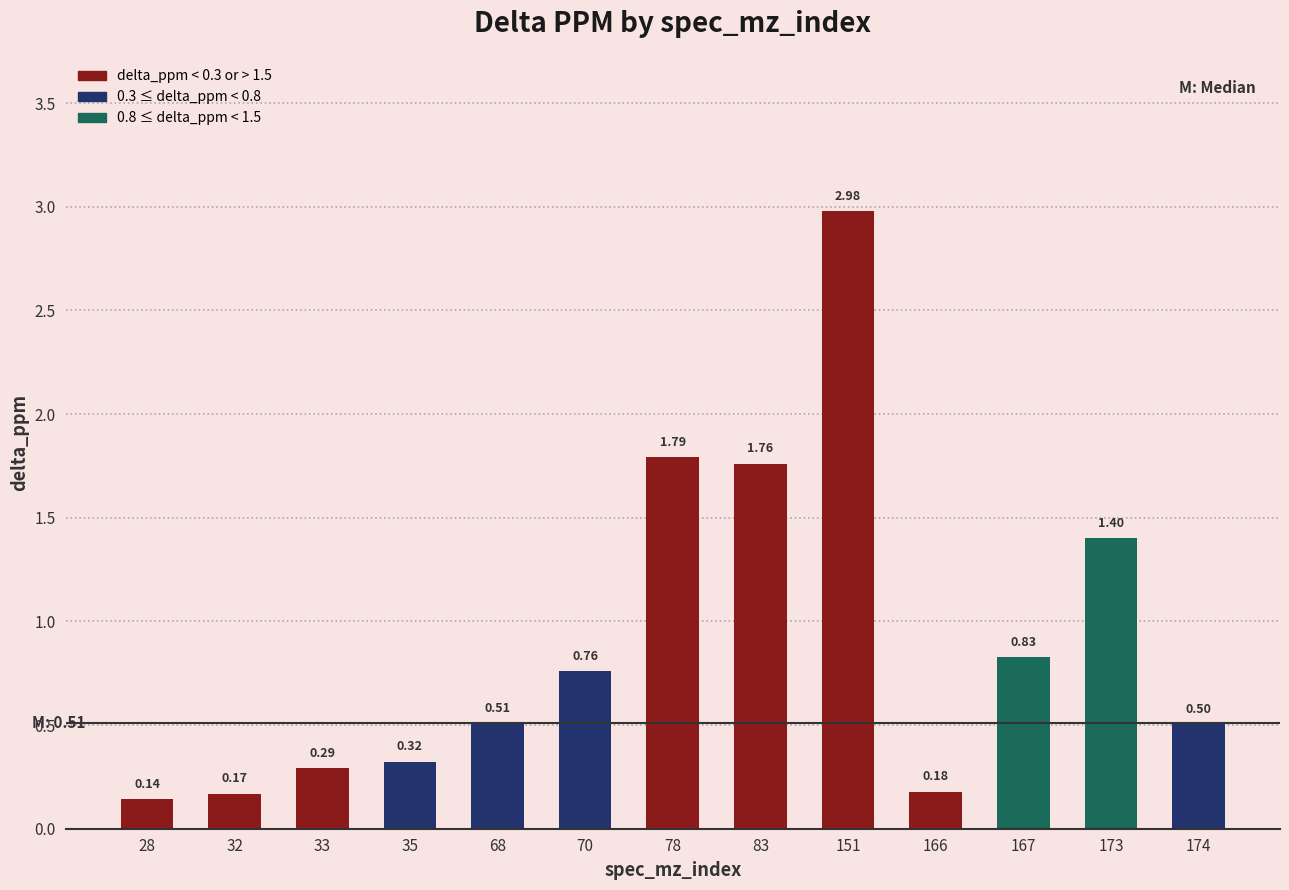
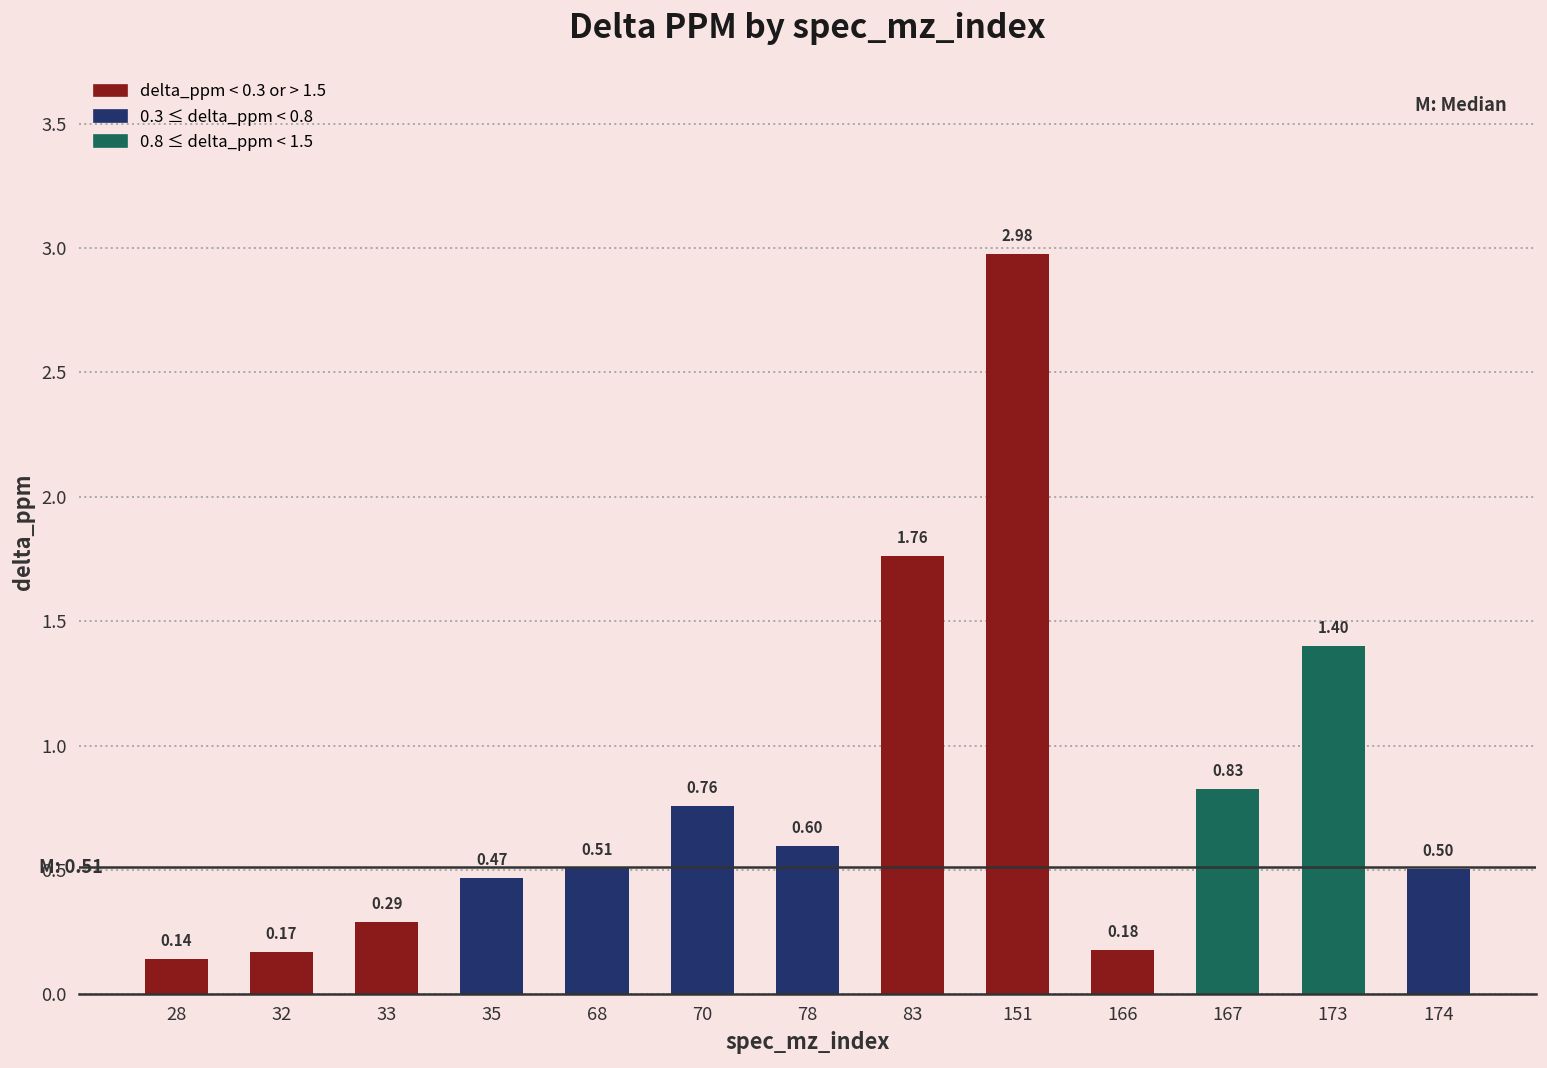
35: 0.32 -> 0.47
78: 1.79 -> 0.60
